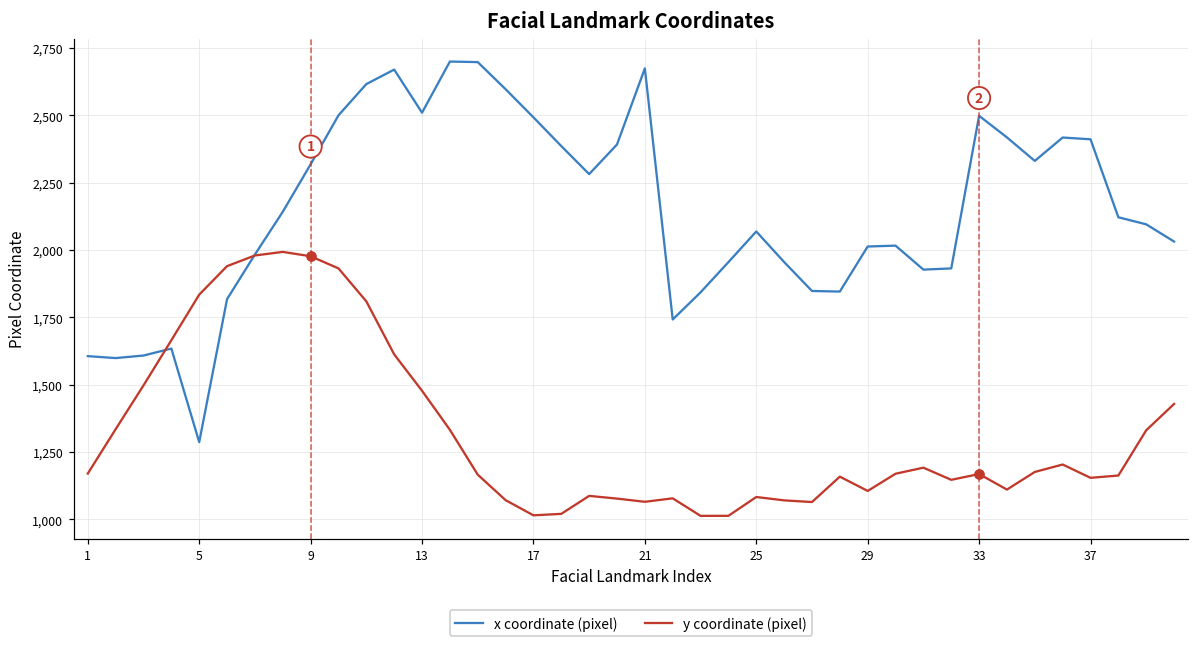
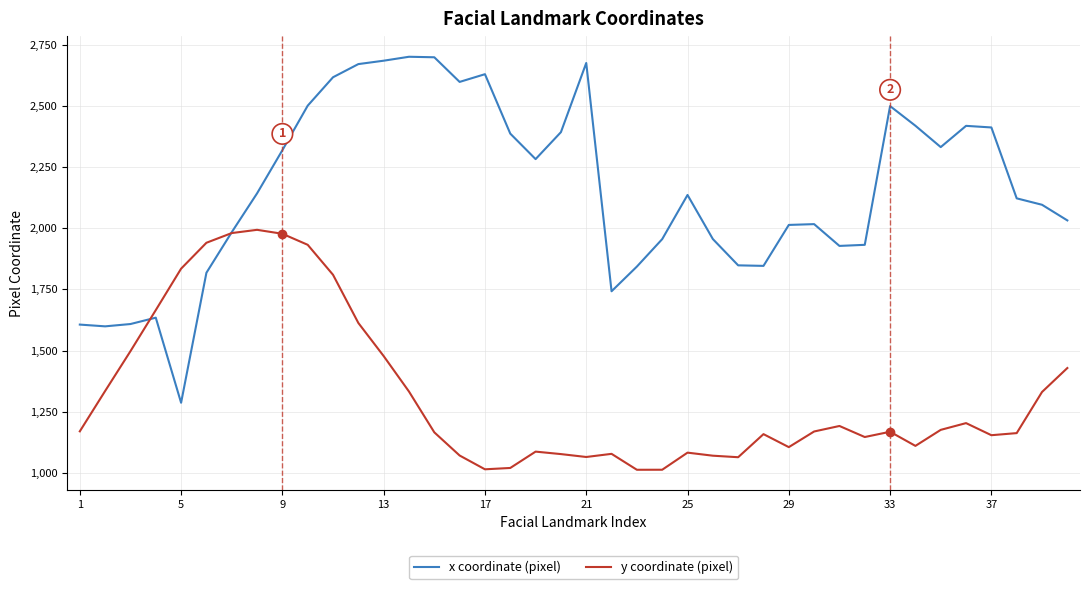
x coordinate (pixel), 13: 2,510 -> 2,680
x coordinate (pixel), 17: 2,490 -> 2,630
x coordinate (pixel), 25: 2,070 -> 2,140
